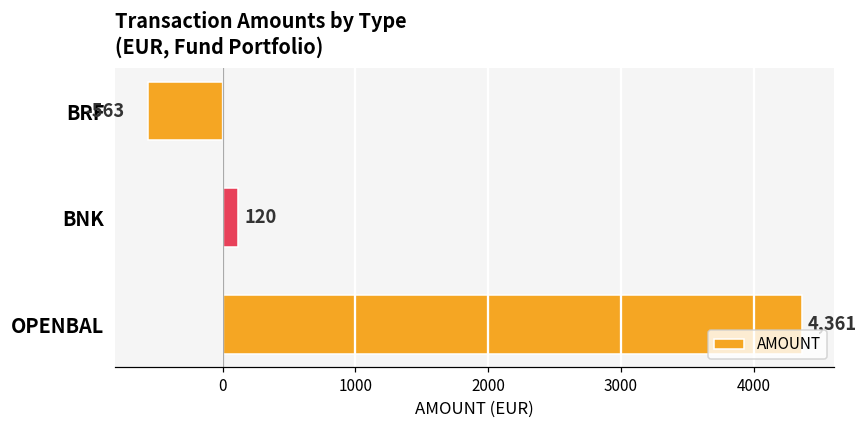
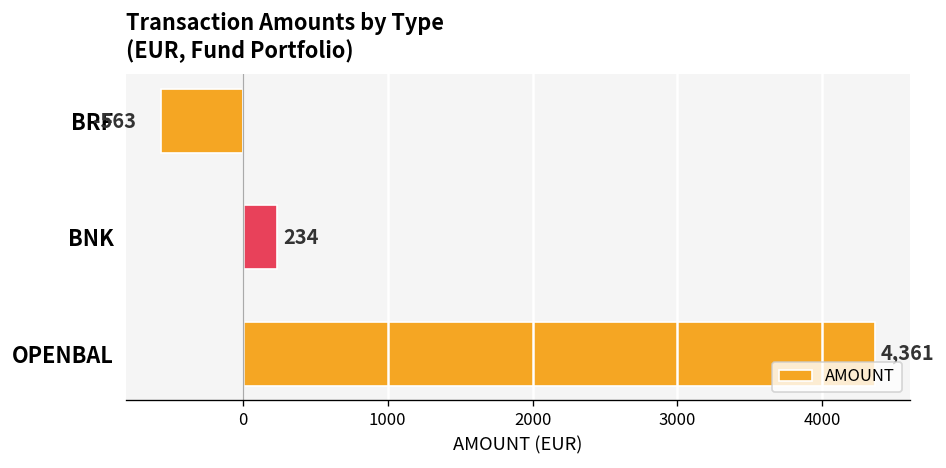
BNK: 120 -> 234
